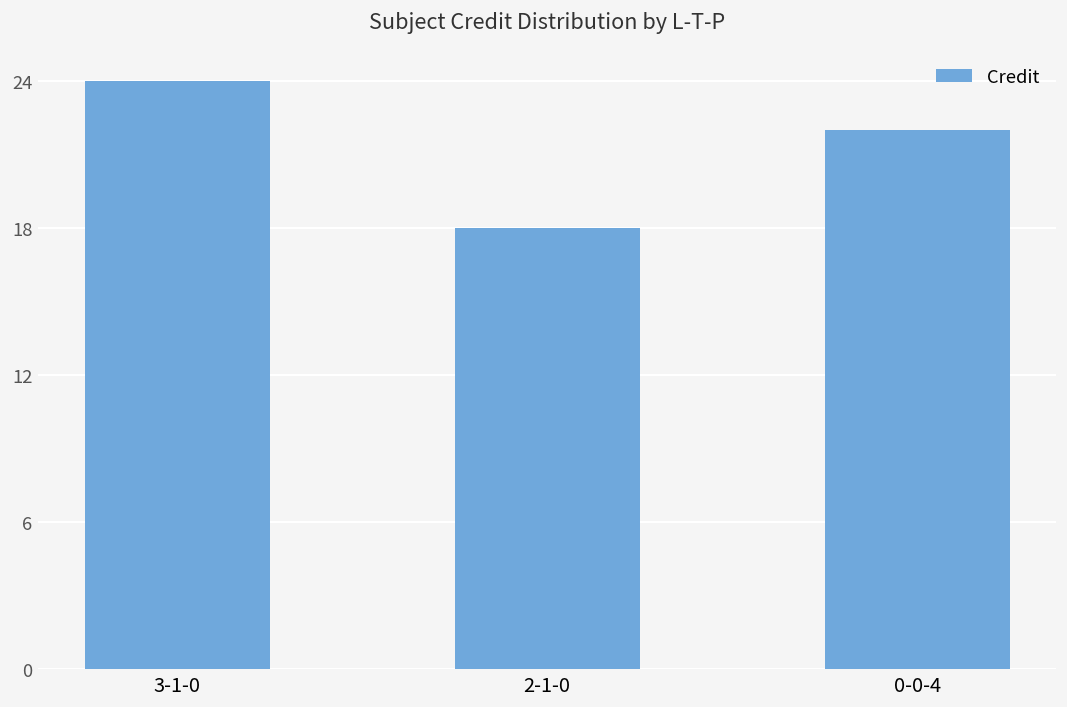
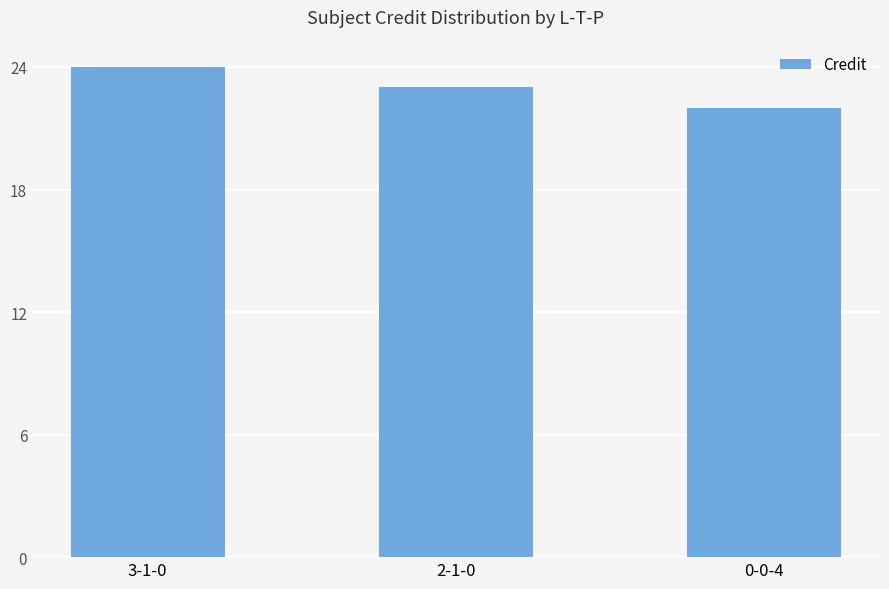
2-1-0: 18 -> 23
